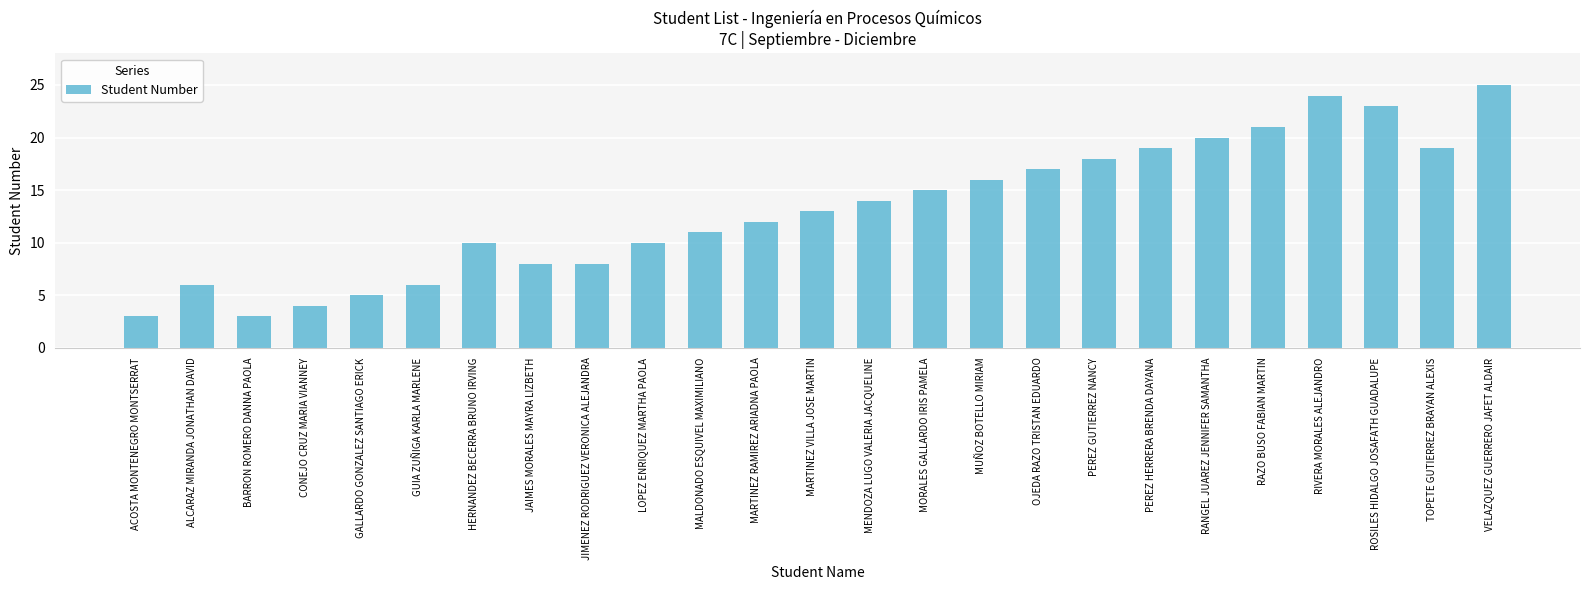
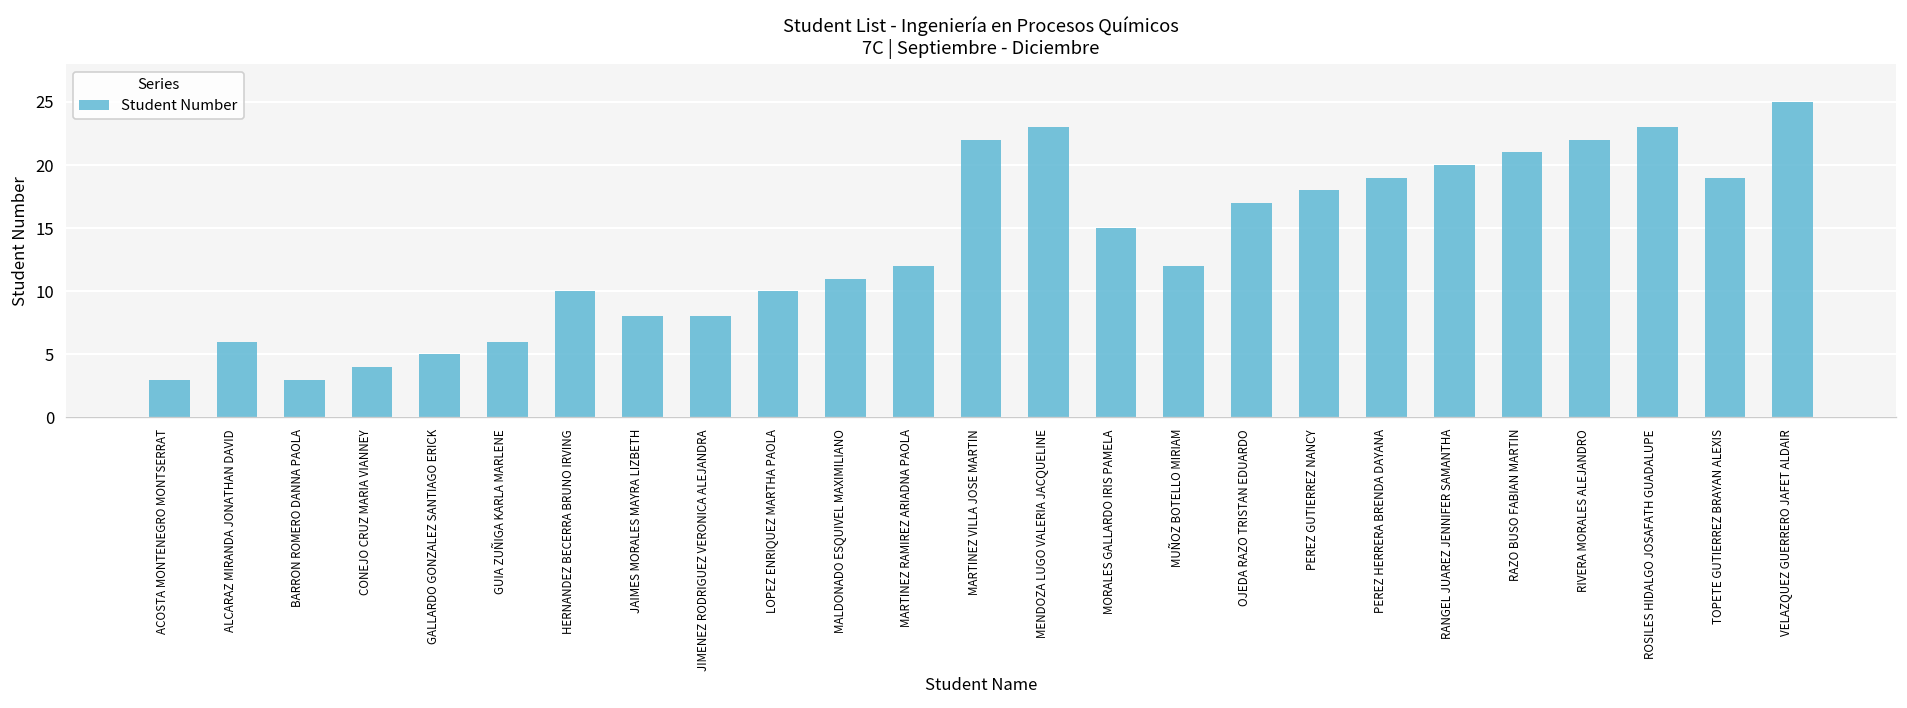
MARTINEZ VILLA JOSE MARTIN: 13 -> 22
MENDOZA LUGO VALERIA JACQUELINE: 14 -> 23
MUÑOZ BOTELLO MIRIAM: 16 -> 12
RIVERA MORALES ALEJANDRO: 24 -> 22
